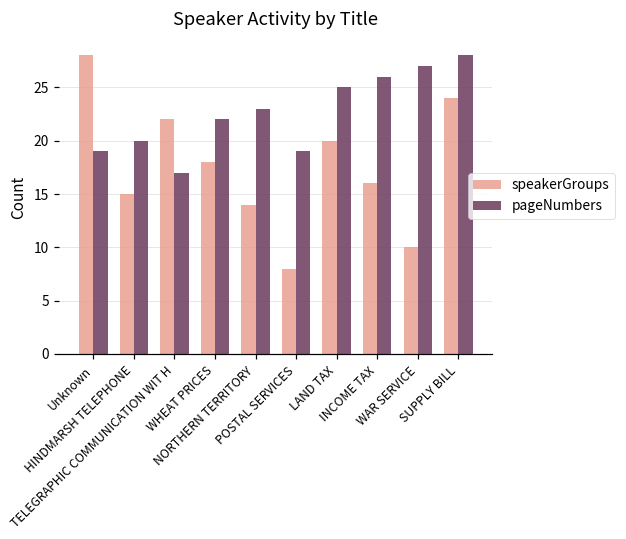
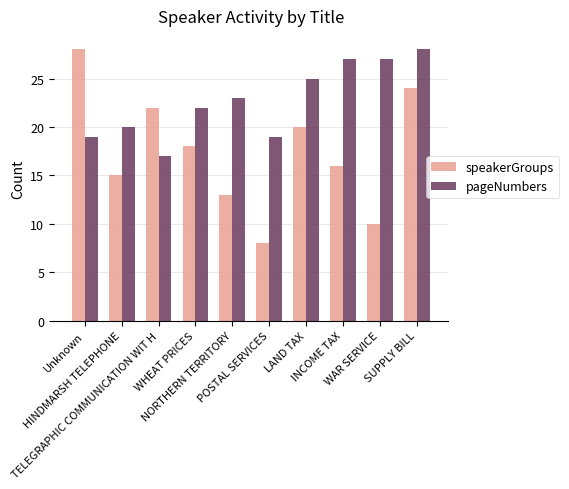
speakerGroups, NORTHERN TERRITORY: 14 -> 13
pageNumbers, INCOME TAX: 26 -> 27
